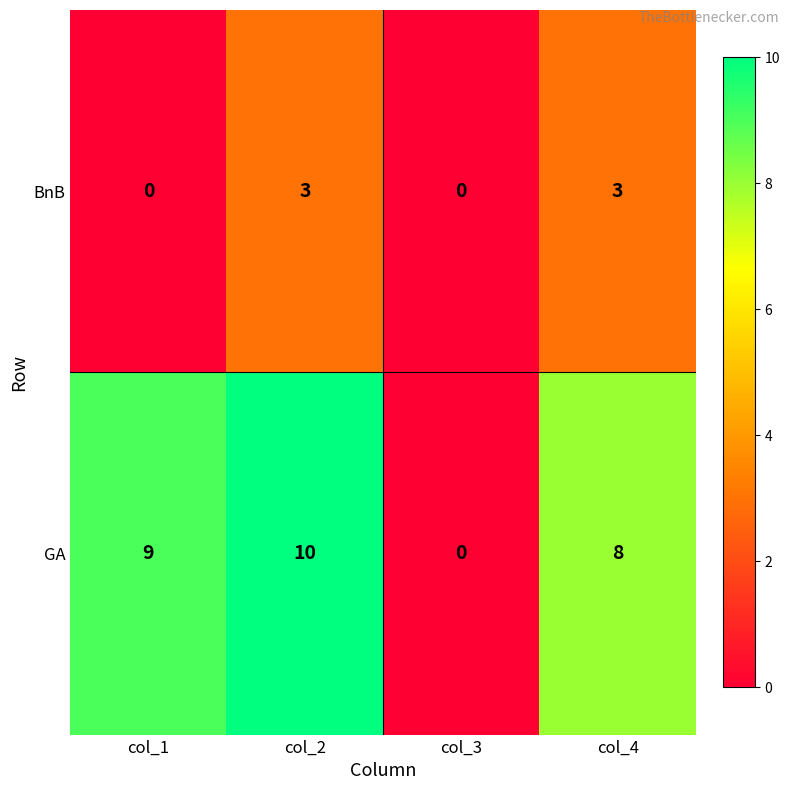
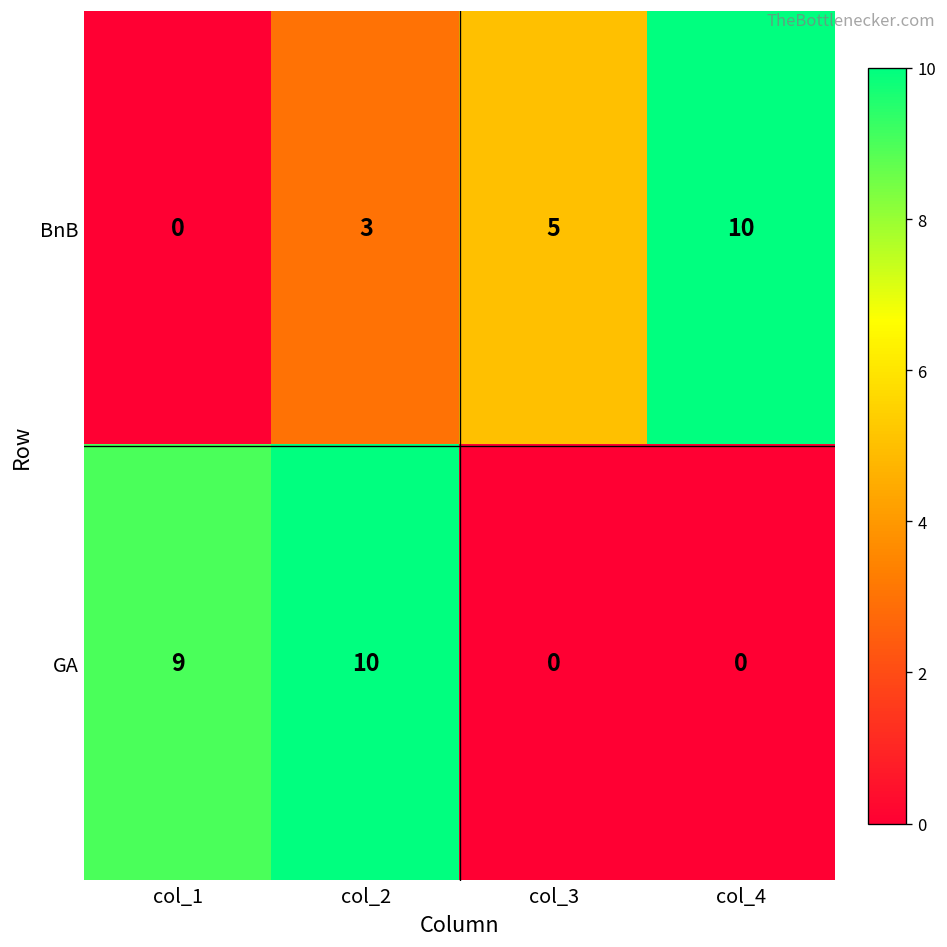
BnB, col_3: 0 -> 5
BnB, col_4: 3 -> 10
GA, col_4: 8 -> 0
